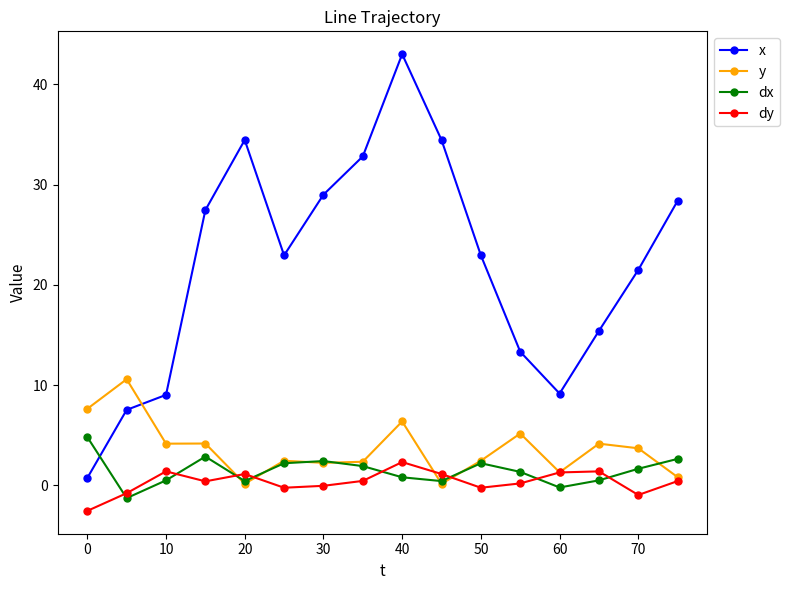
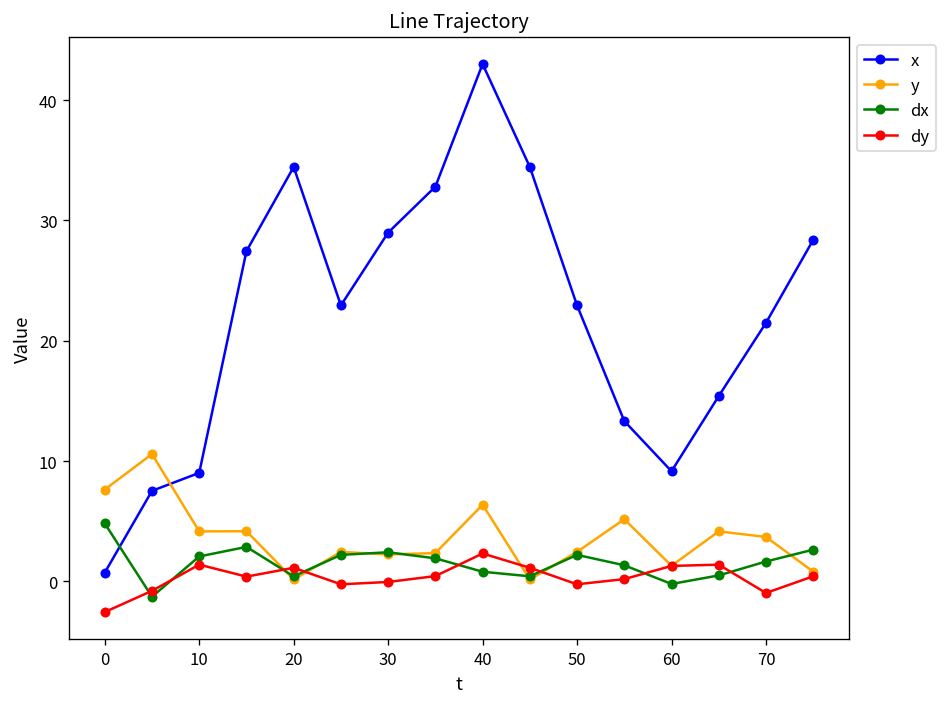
dx, 10: 0.5 -> 2.1
